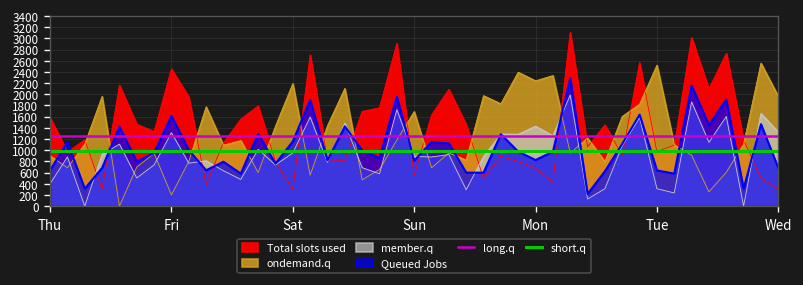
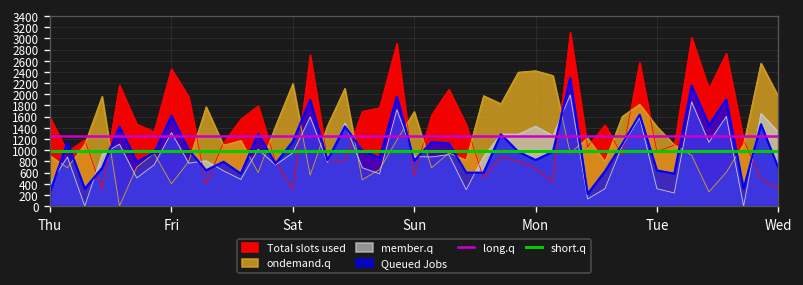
Queued Jobs, Thu: 600 -> 300
ondemand.q, Fri: 200 -> 400
ondemand.q, Mon: 2200 -> 2400
ondemand.q, Tue: 2500 -> 1400
